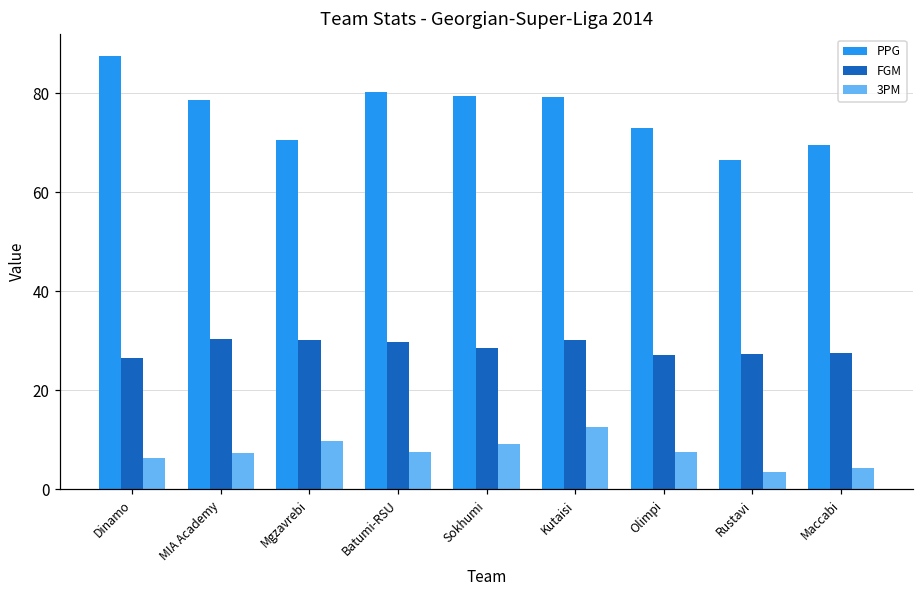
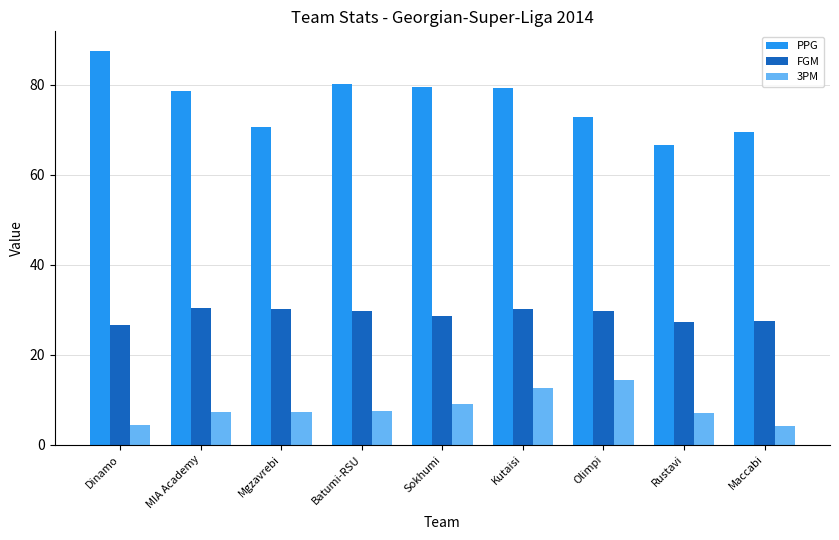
3PM, Dinamo: 6 -> 4
3PM, Mgzavrebi: 10 -> 7
FGM, Olimpi: 27 -> 30
3PM, Olimpi: 7 -> 14
3PM, Rustavi: 4 -> 7
